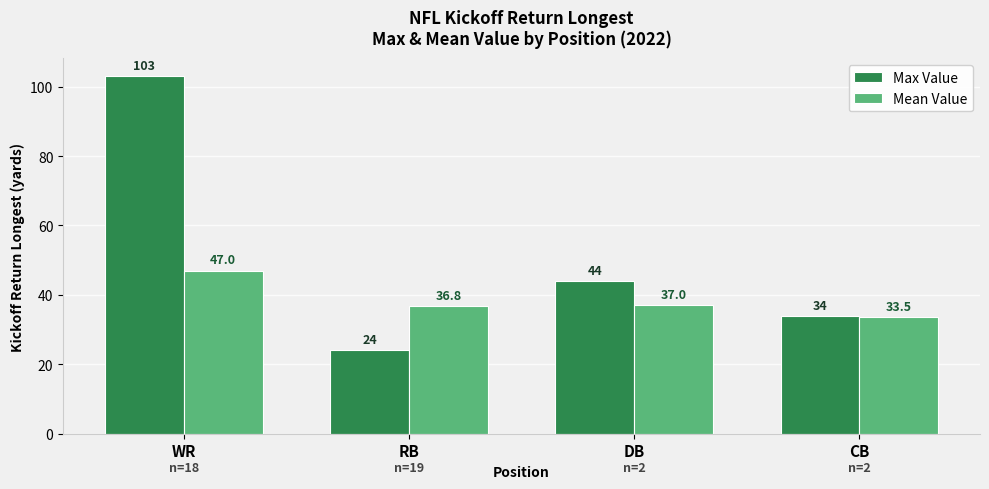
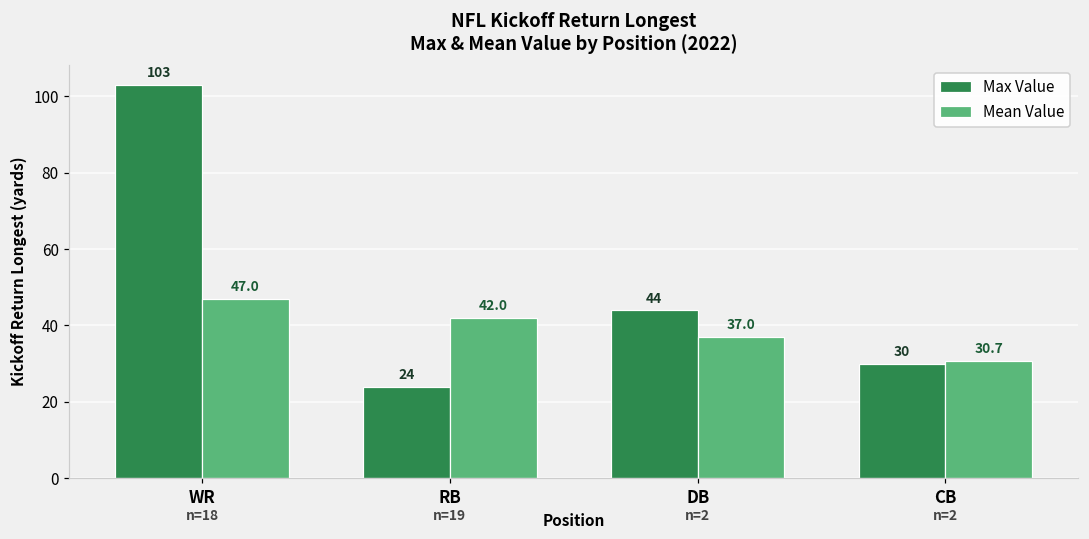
Mean Value, RB: 36.8 -> 42.0
Max Value, CB: 34 -> 30
Mean Value, CB: 33.5 -> 30.7
